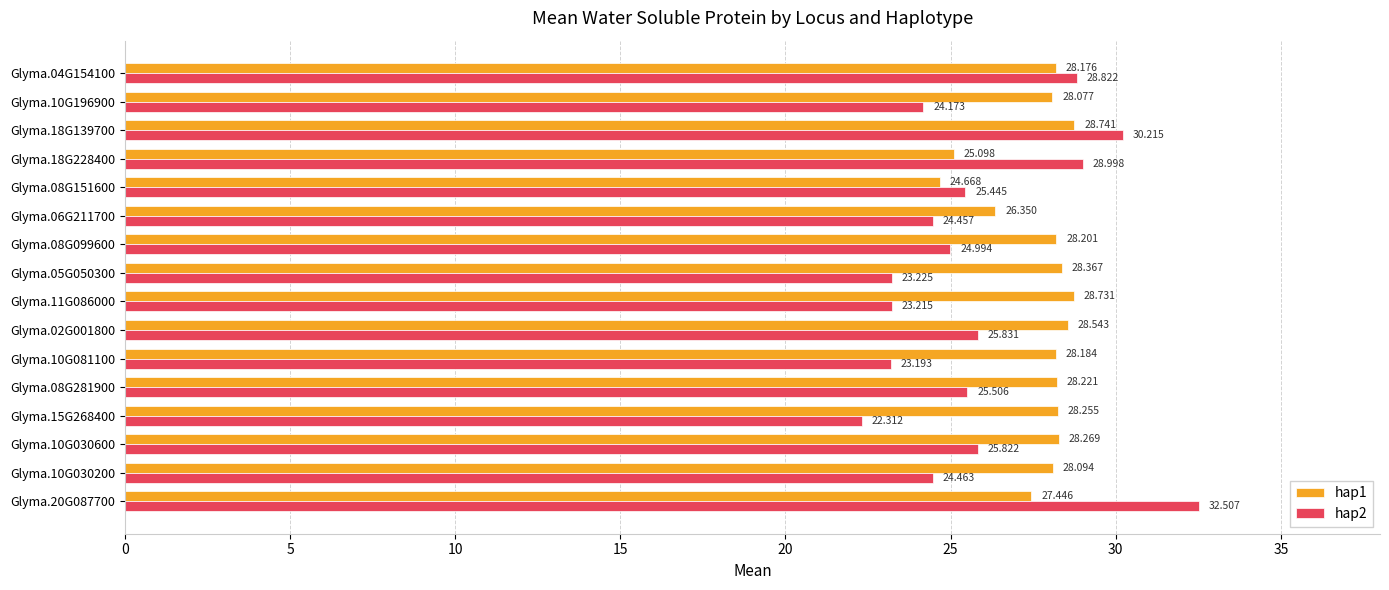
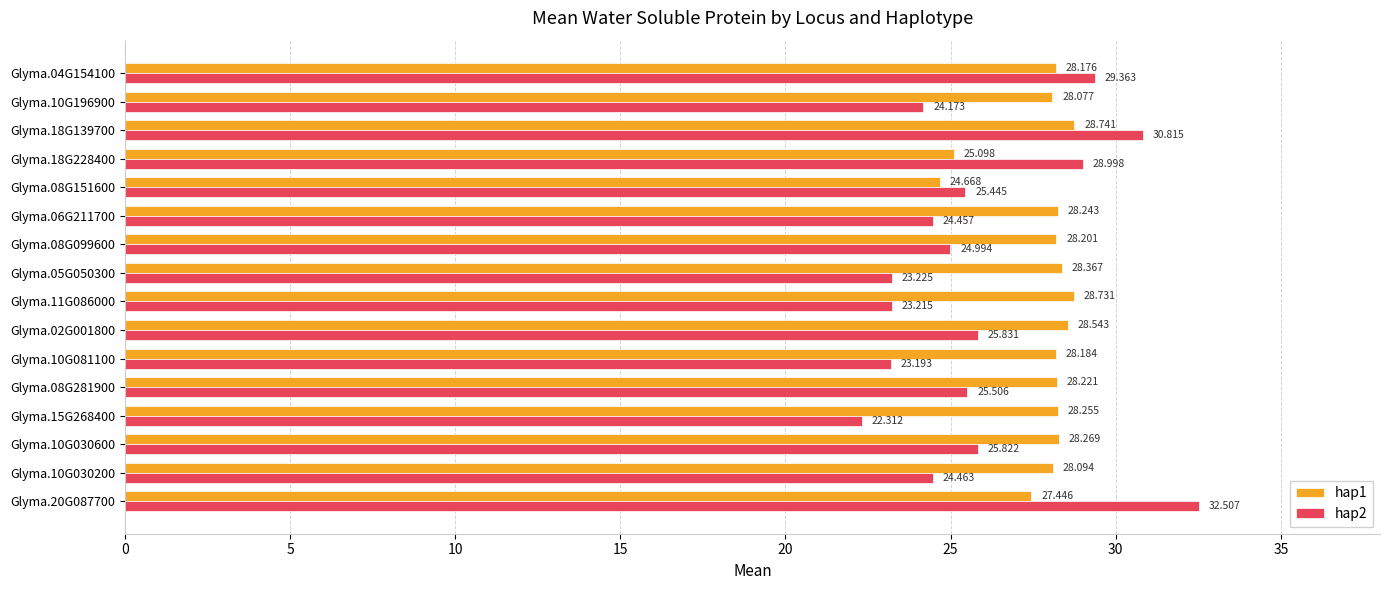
hap2, Glyma.04G154100: 28.822 -> 29.363
hap2, Glyma.18G139700: 30.215 -> 30.815
hap1, Glyma.06G211700: 26.350 -> 28.243
